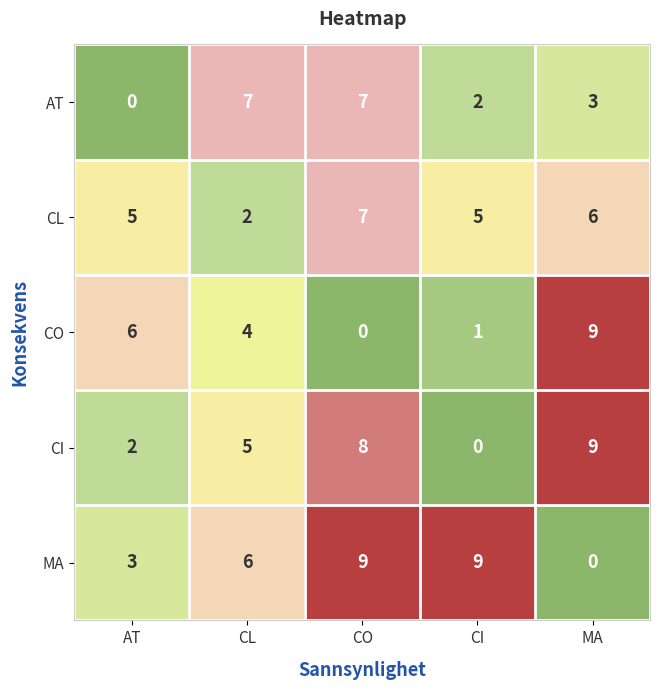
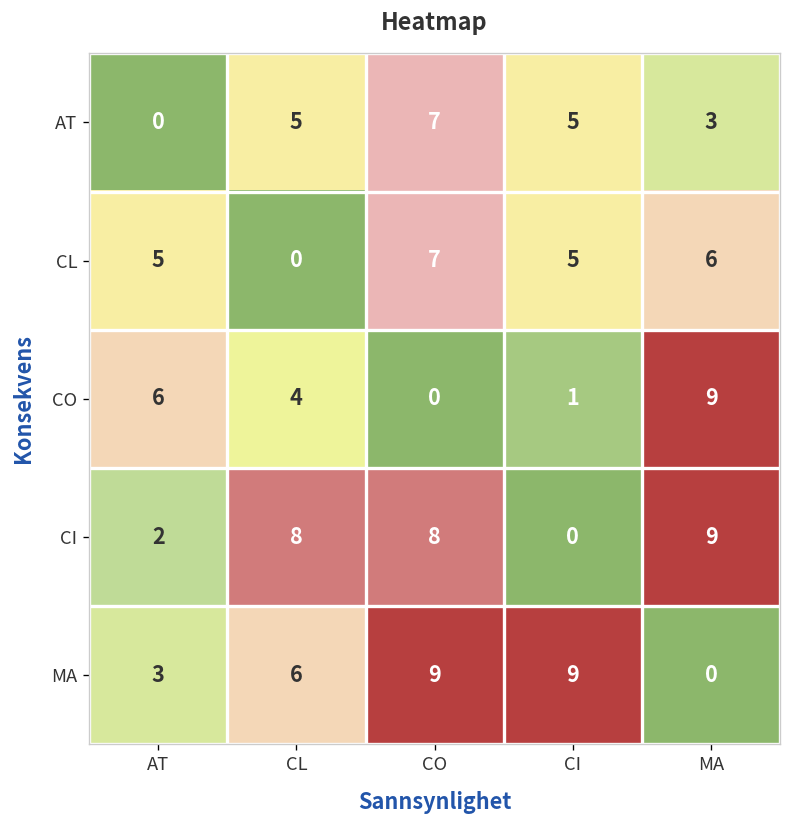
AT, CL: 7 -> 5
AT, CI: 2 -> 5
CL, CL: 2 -> 0
CI, CL: 5 -> 8
